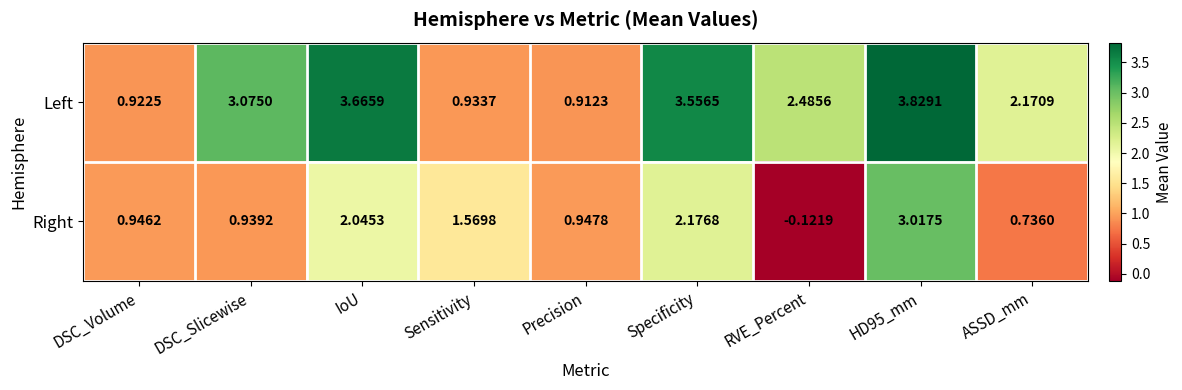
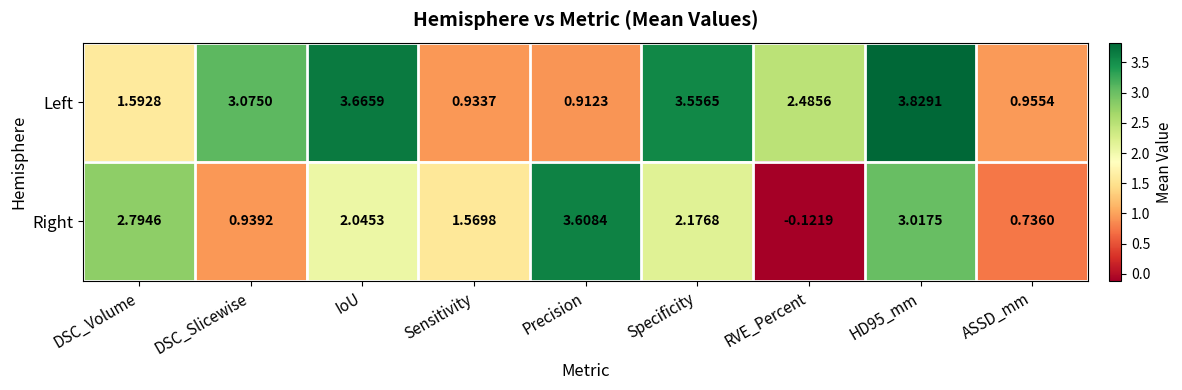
Left, DSC_Volume: 0.9225 -> 1.5928
Left, ASSD_mm: 2.1709 -> 0.9554
Right, DSC_Volume: 0.9462 -> 2.7946
Right, Precision: 0.9478 -> 3.6084
